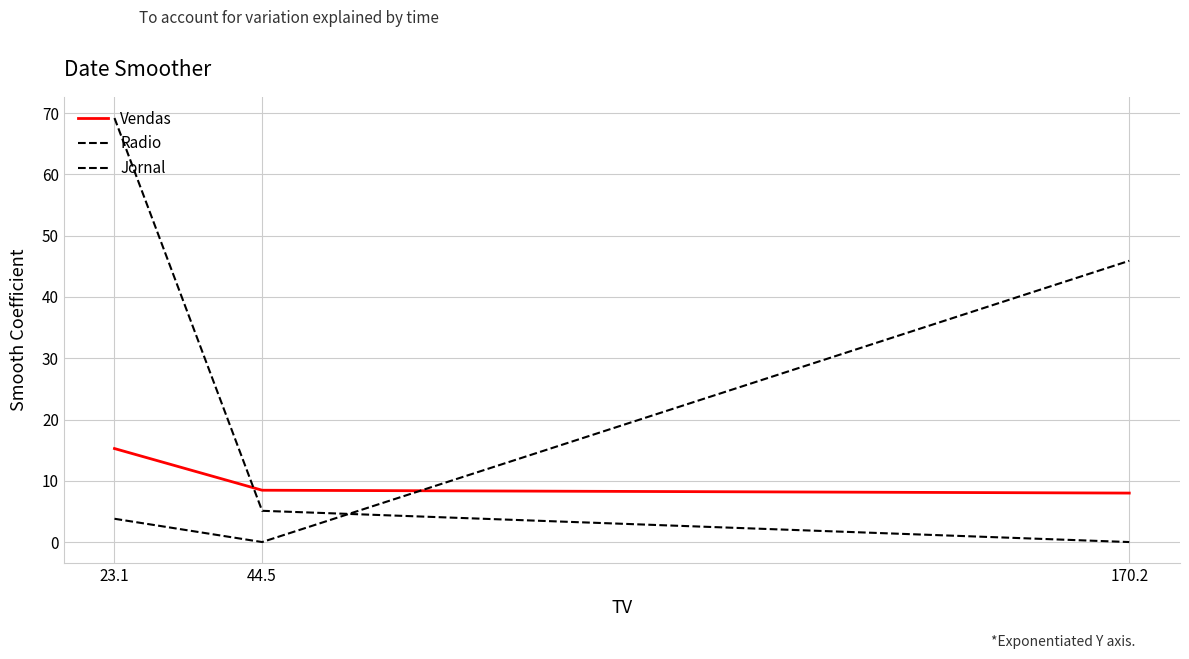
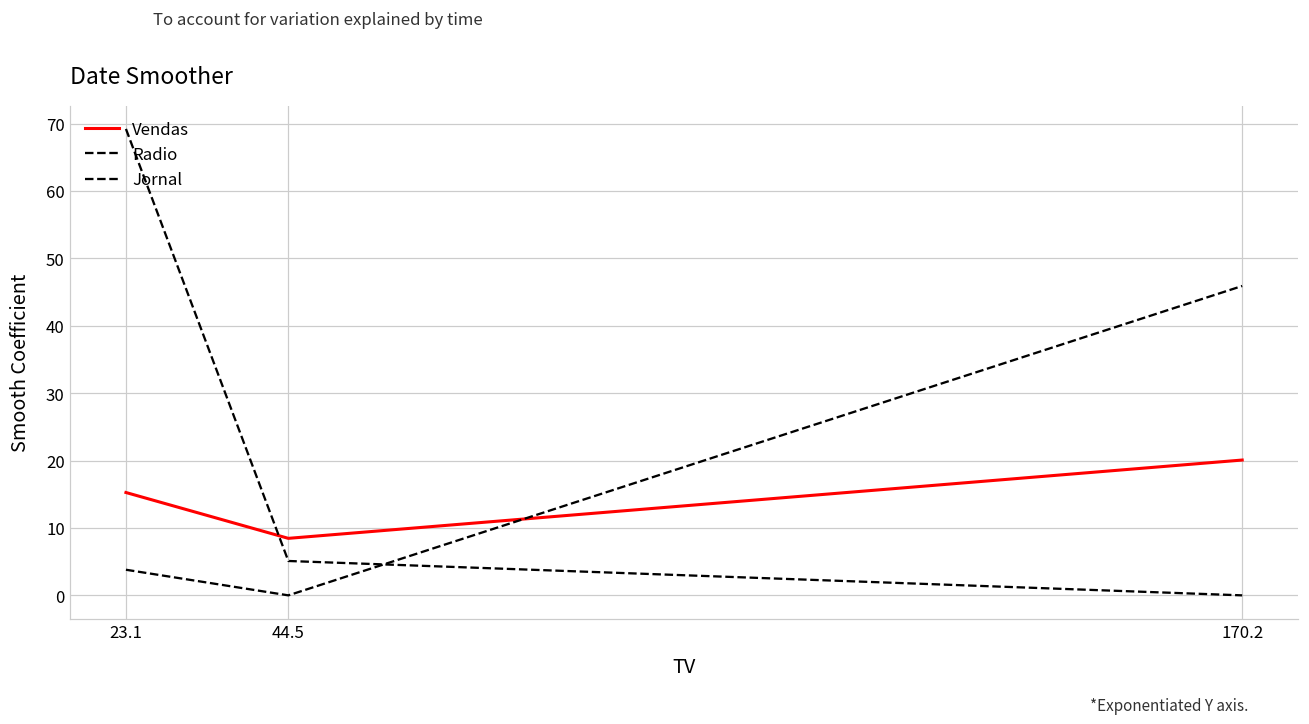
Vendas, 170.2: 8 -> 20
